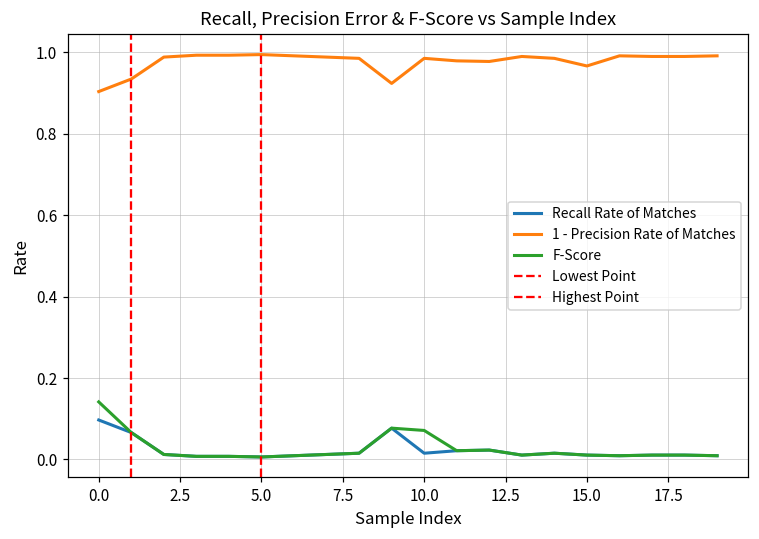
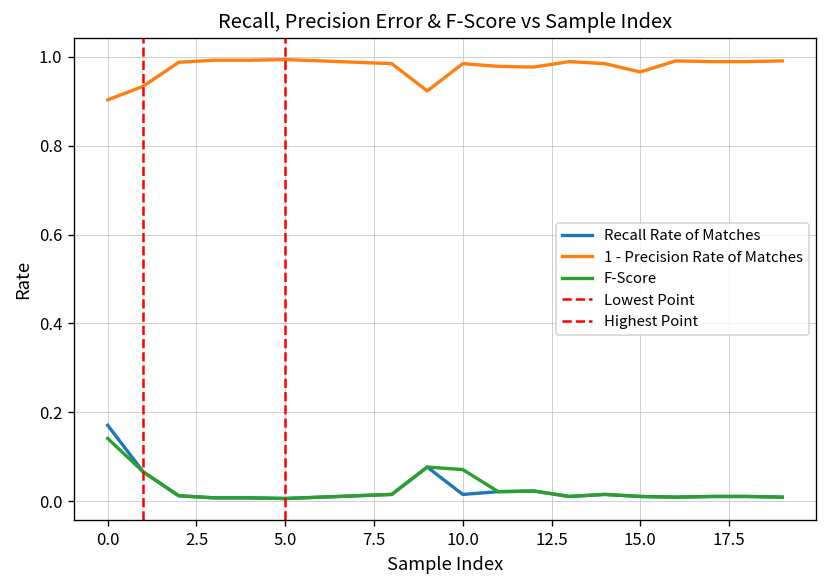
Recall Rate of Matches, 0.0: 0.10 -> 0.17
